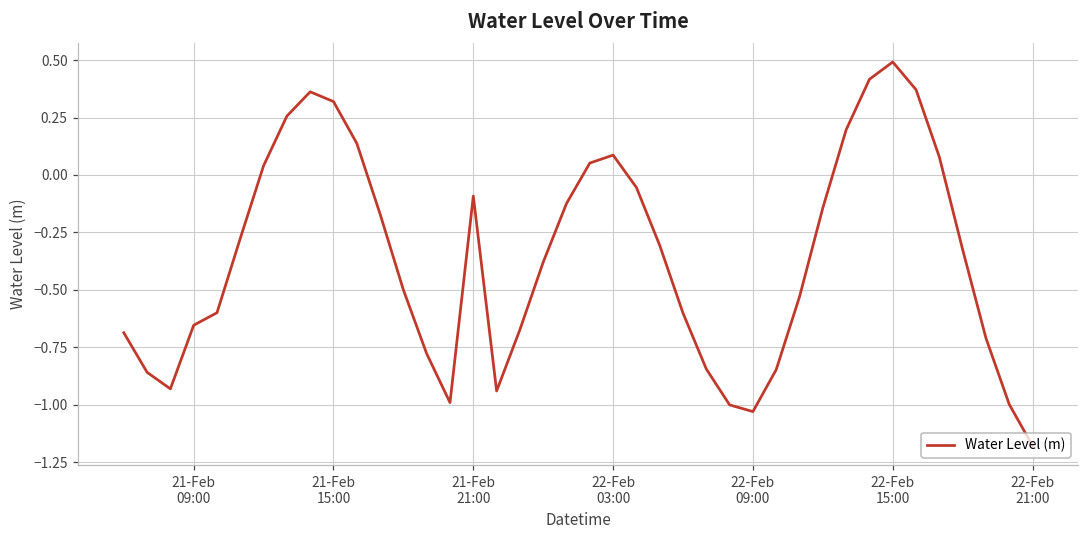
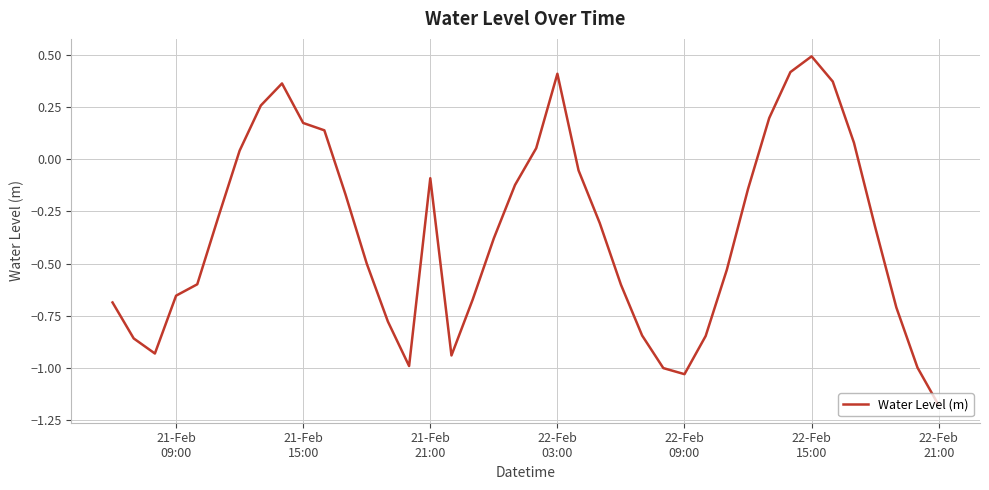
21-Feb 15:00: 0.32 -> 0.17
22-Feb 03:00: 0.09 -> 0.41
